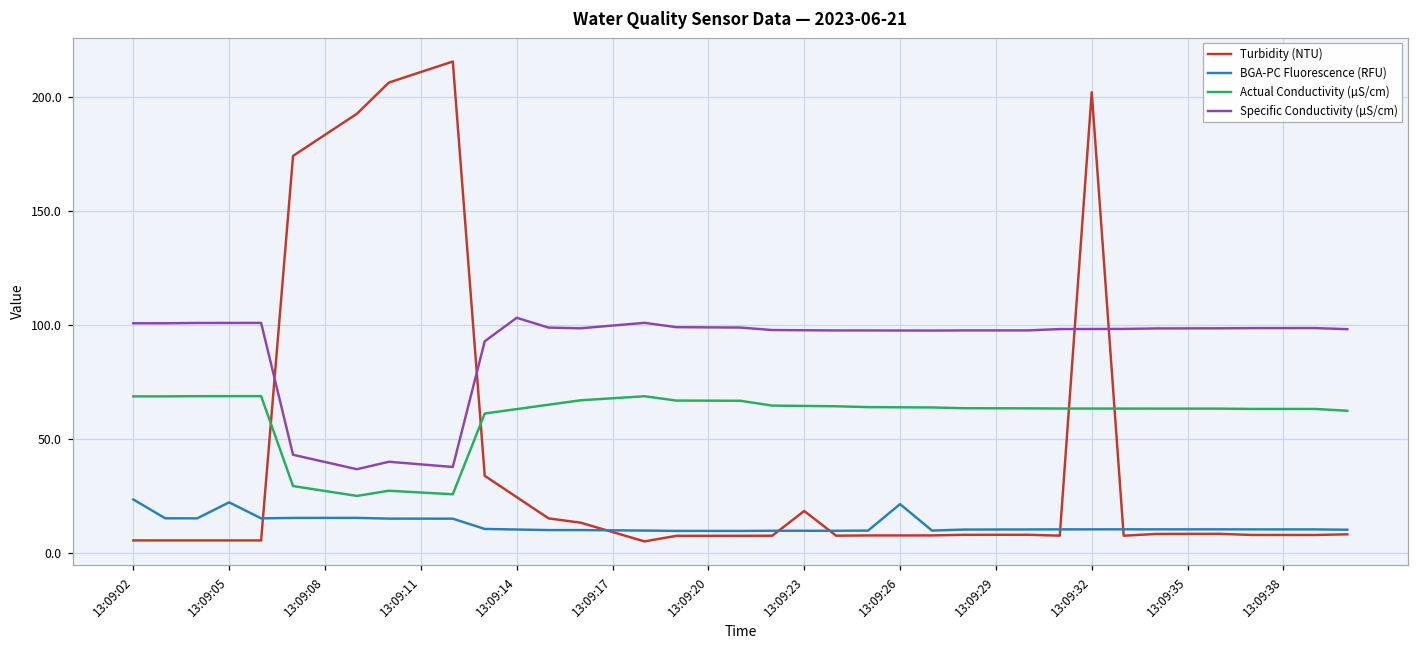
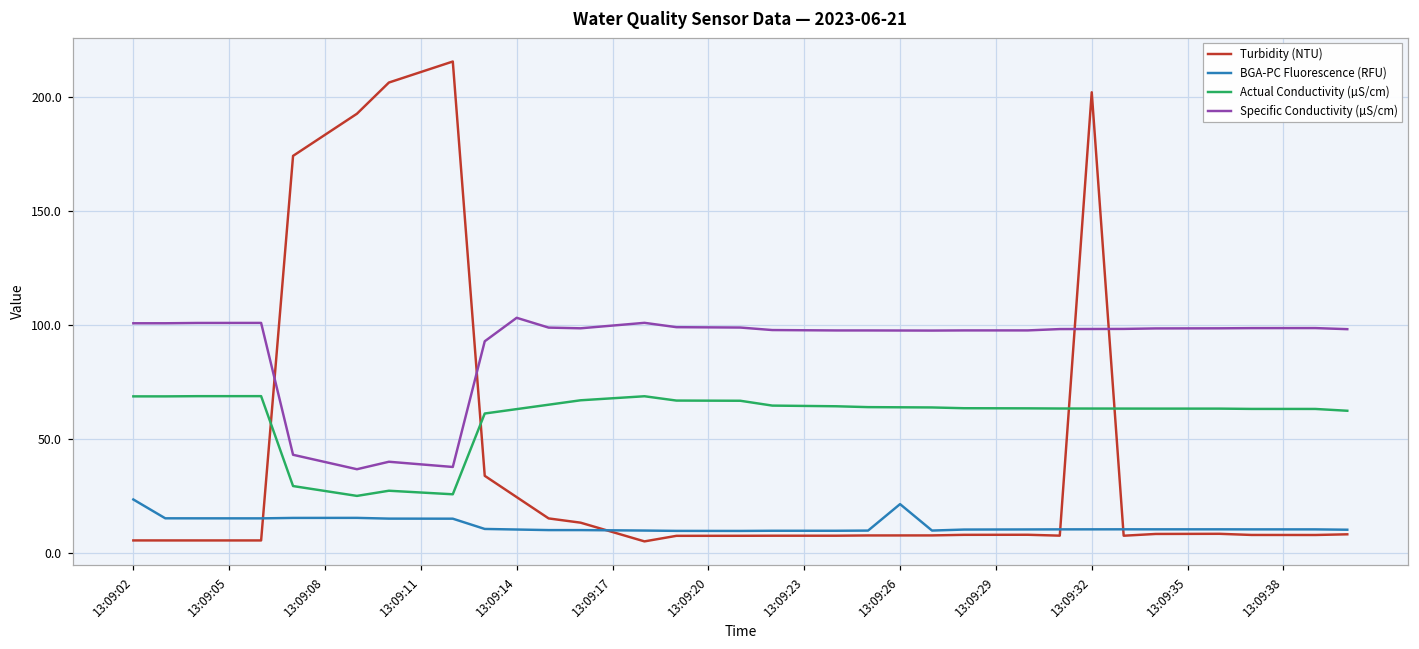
BGA-PC Fluorescence (RFU), 13:09:05: 22 -> 15
Turbidity (NTU), 13:09:23: 18 -> 8
